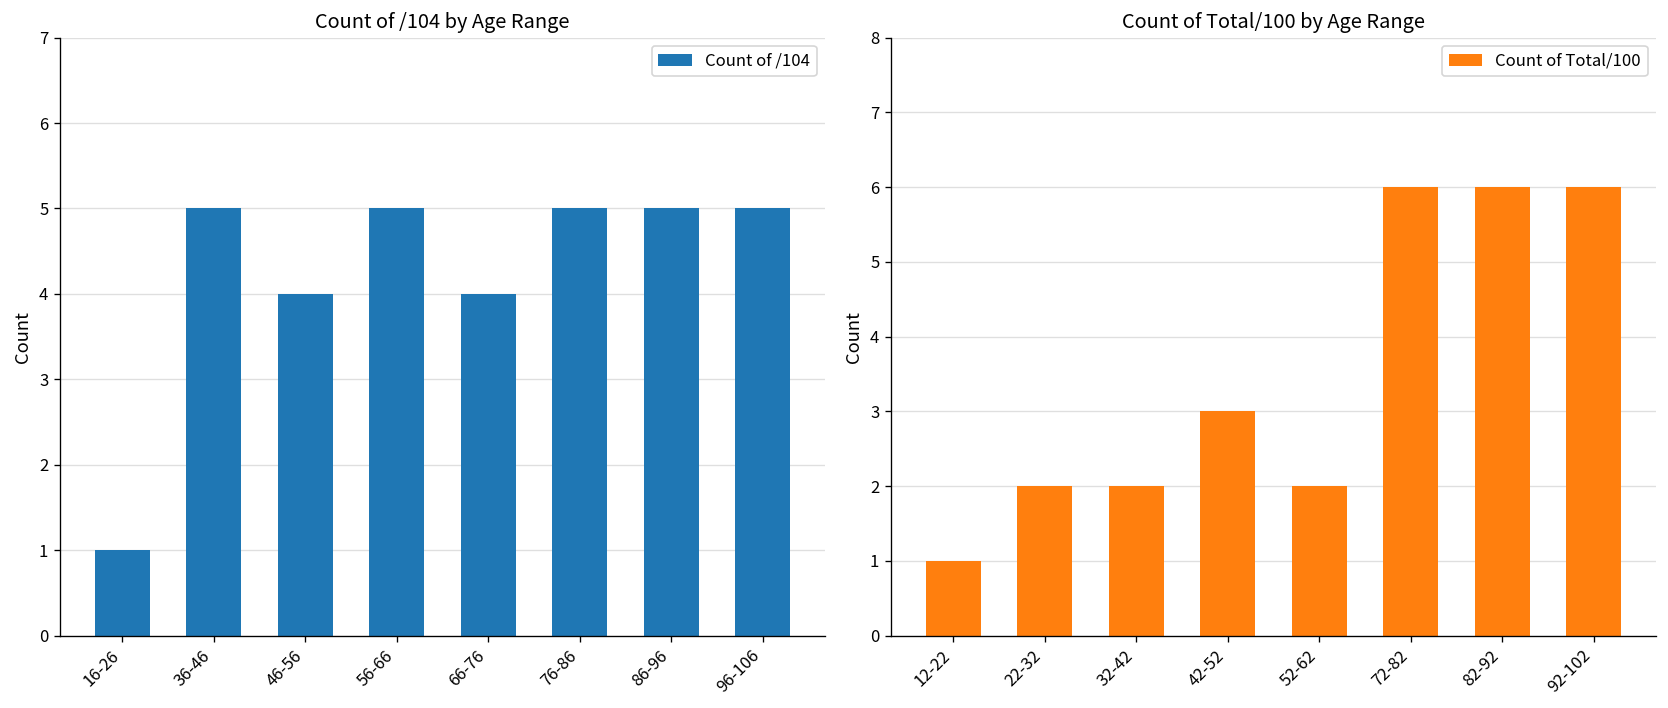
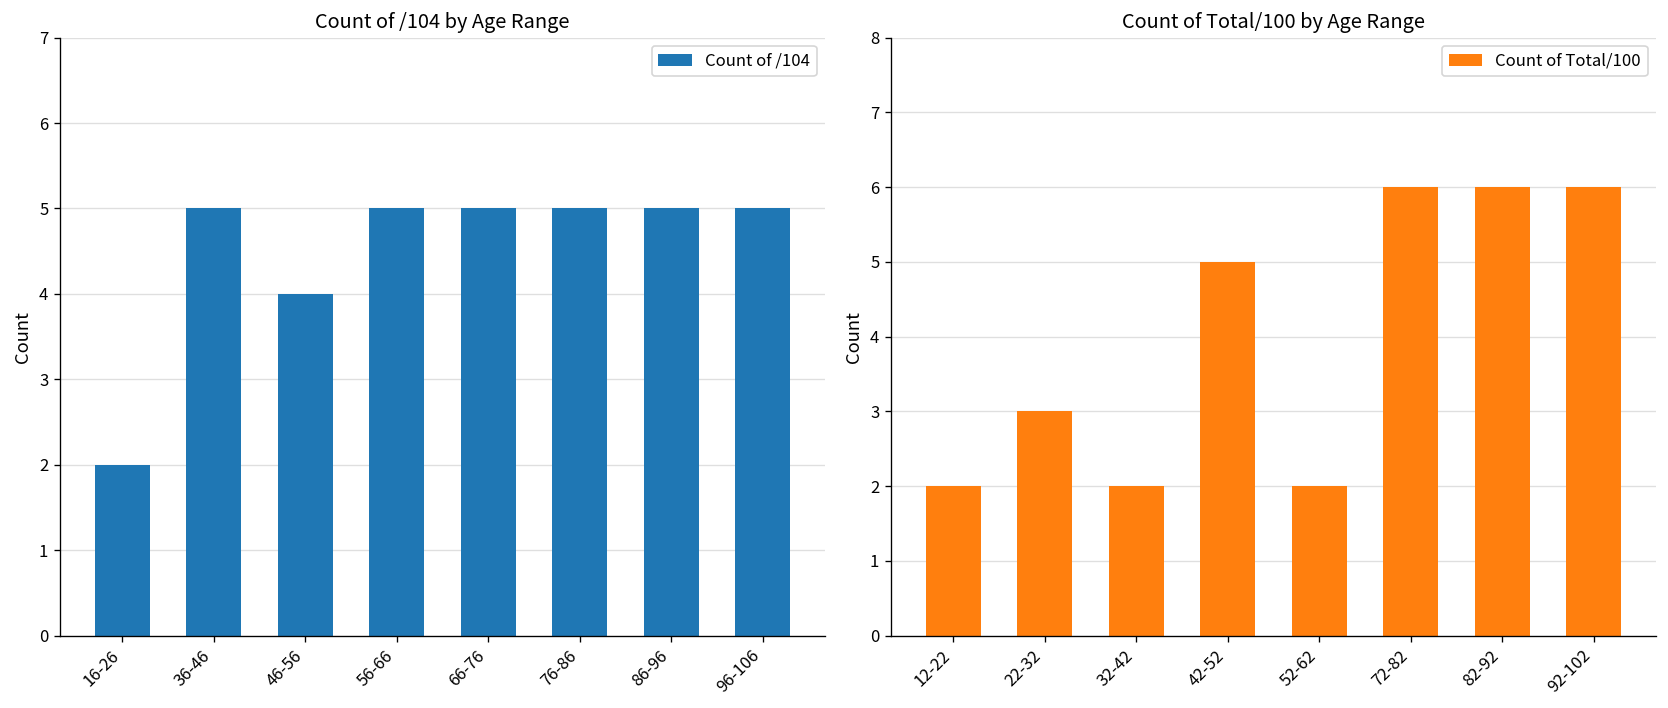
Count of /104 by Age Range, 16-26: 1 -> 2
Count of /104 by Age Range, 66-76: 4 -> 5
Count of Total/100 by Age Range, 12-22: 1 -> 2
Count of Total/100 by Age Range, 22-32: 2 -> 3
Count of Total/100 by Age Range, 42-52: 3 -> 5
